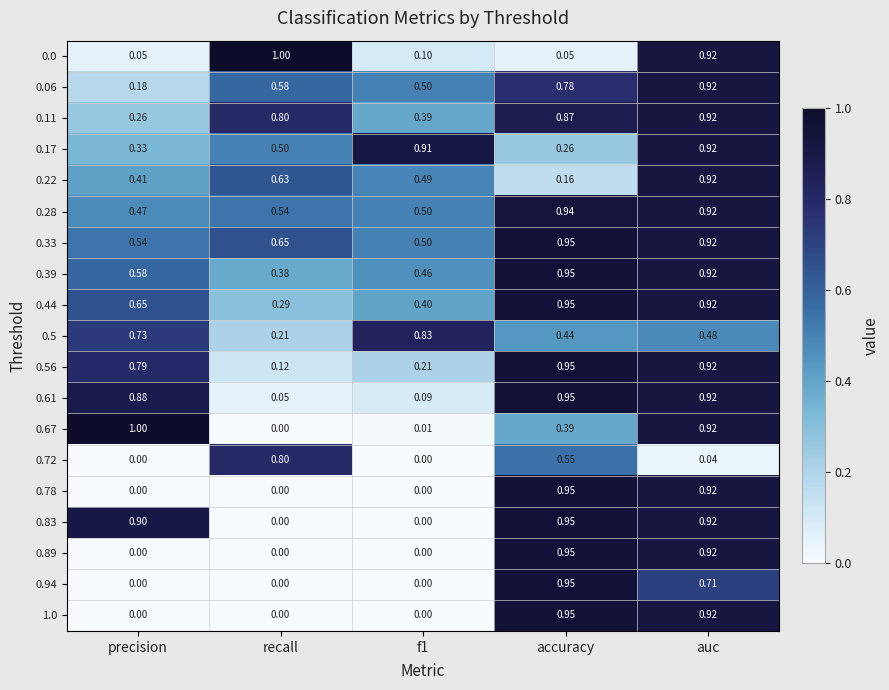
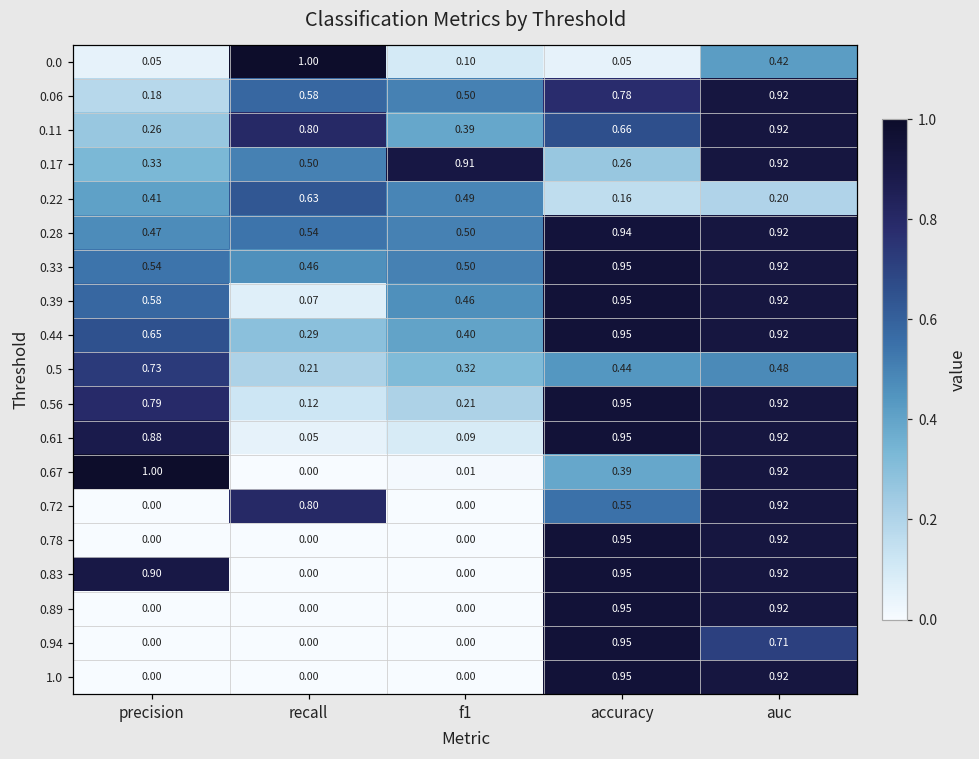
0.0, auc: 0.92 -> 0.42
0.11, accuracy: 0.87 -> 0.66
0.22, auc: 0.92 -> 0.20
0.33, recall: 0.65 -> 0.46
0.39, recall: 0.38 -> 0.07
0.5, f1: 0.83 -> 0.32
0.72, auc: 0.04 -> 0.92
